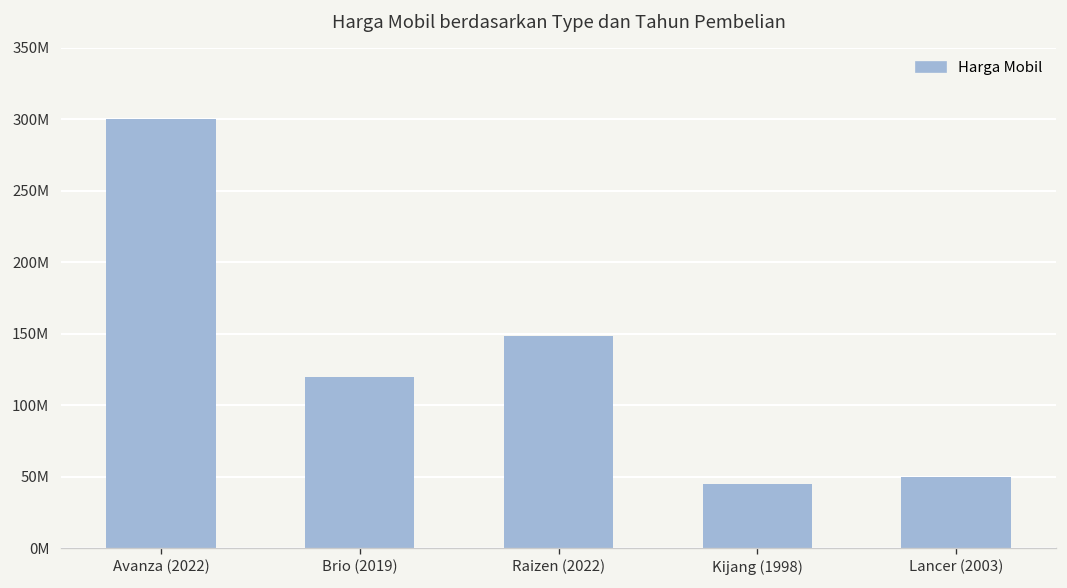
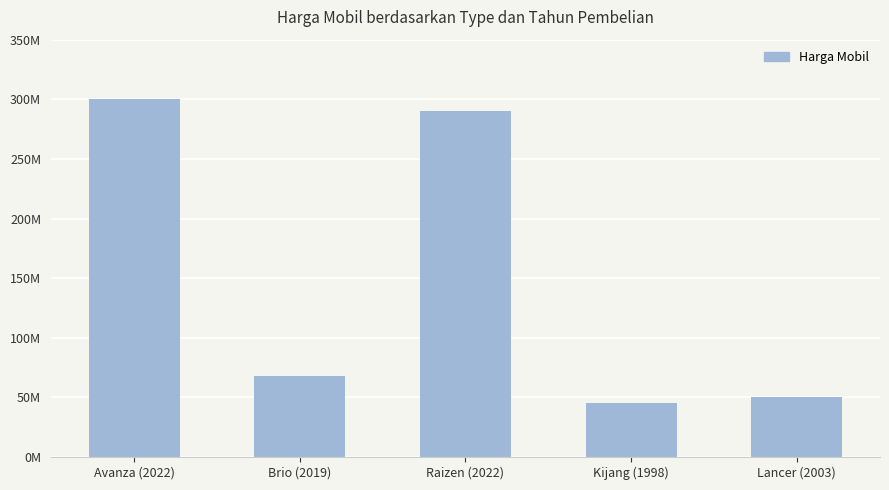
Brio (2019): 120000000 -> 68000000
Raizen (2022): 148000000 -> 290000000
